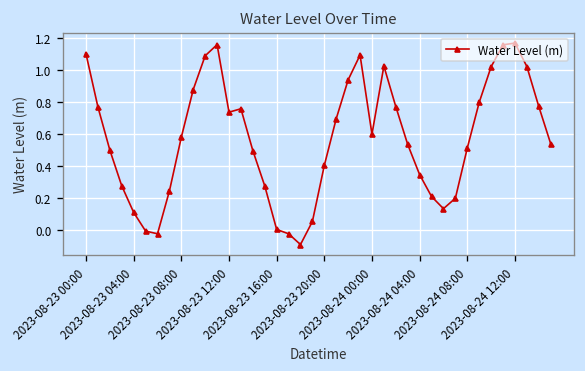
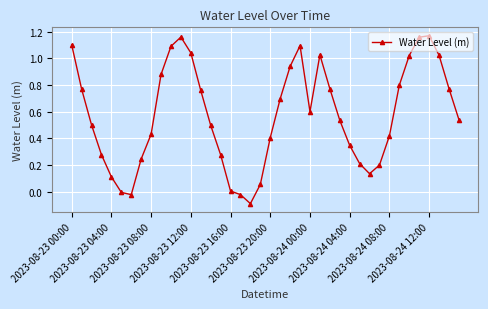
2023-08-23 08:00: 0.58 -> 0.43
2023-08-23 12:00: 0.74 -> 1.04
2023-08-24 08:00: 0.51 -> 0.42
